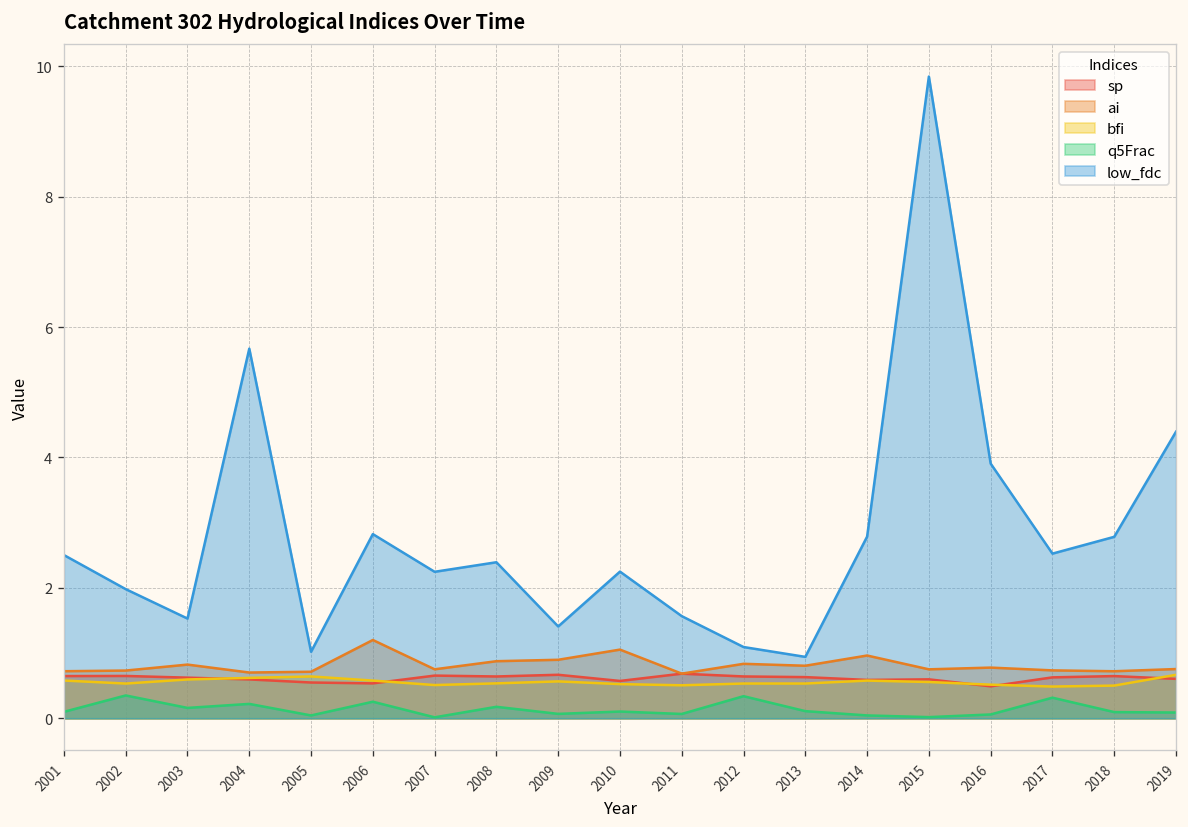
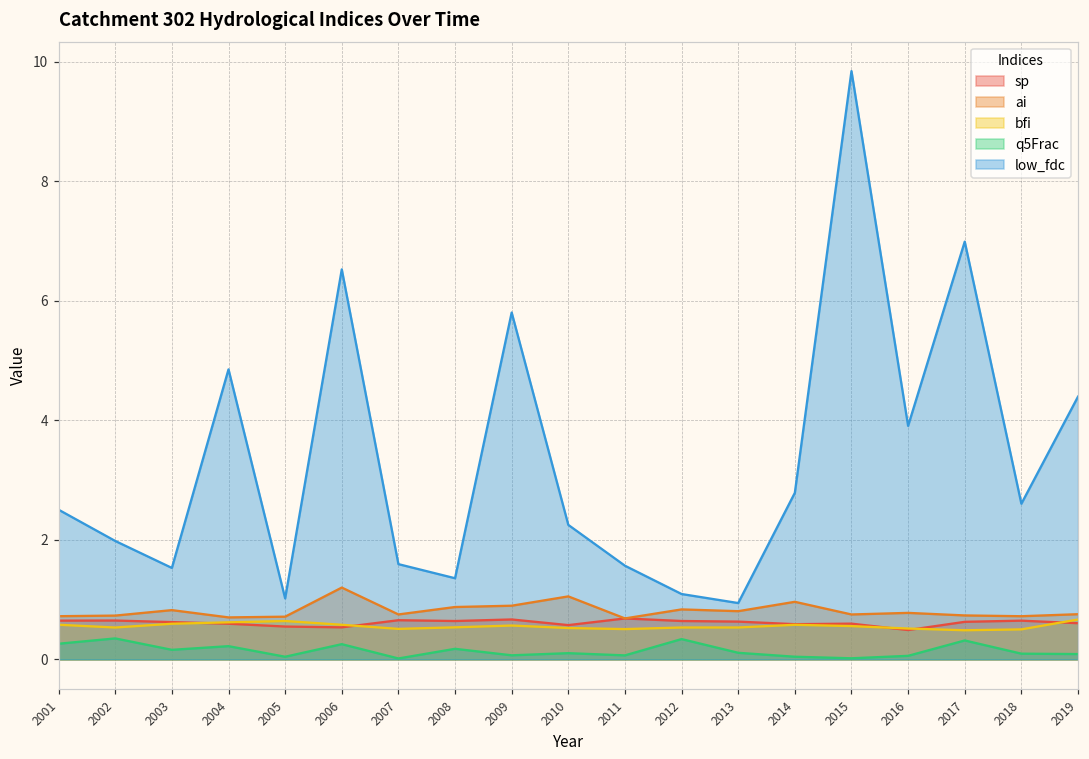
q5Frac, 2001: 0.1 -> 0.3
low_fdc, 2004: 5.7 -> 4.9
low_fdc, 2006: 2.8 -> 6.5
low_fdc, 2007: 2.2 -> 1.6
low_fdc, 2008: 2.4 -> 1.4
low_fdc, 2009: 1.4 -> 5.8
low_fdc, 2017: 2.5 -> 7.0
low_fdc, 2018: 2.8 -> 2.6
